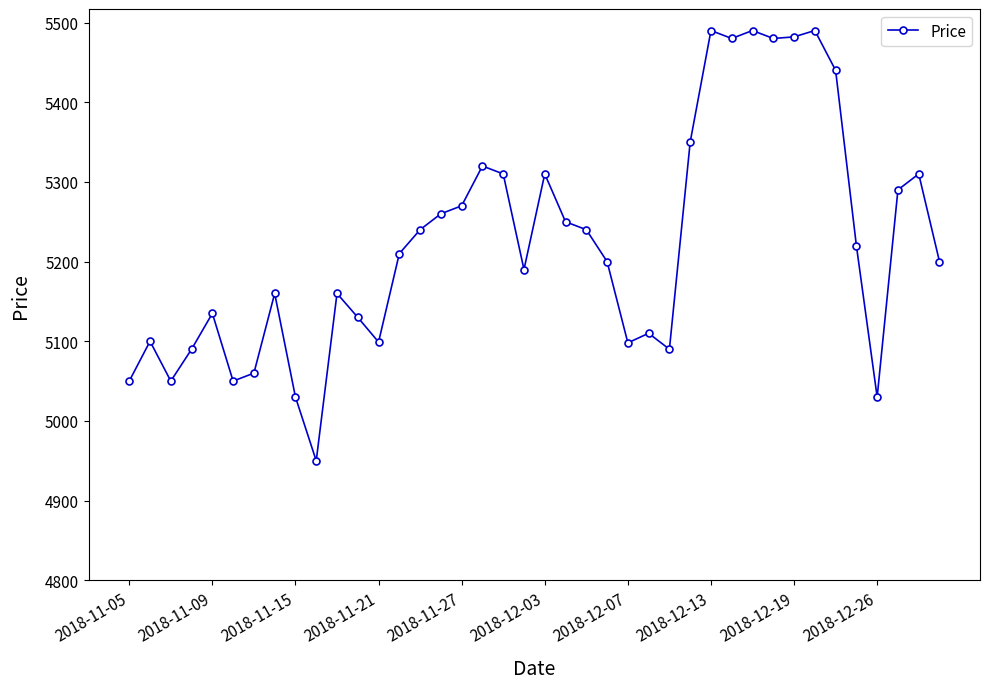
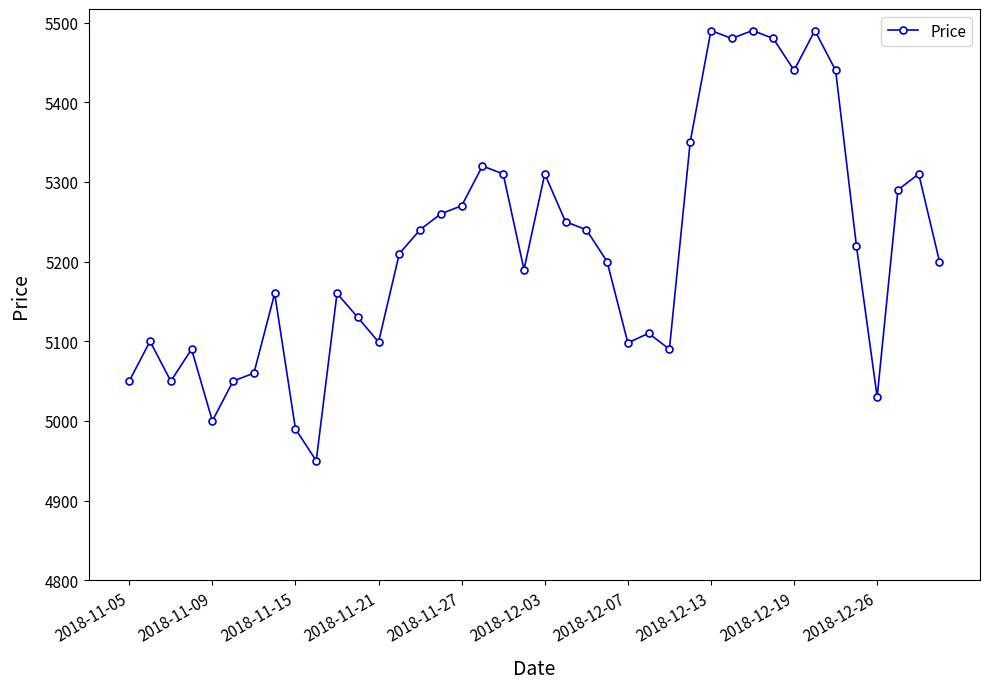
2018-11-09: 5140 -> 5000
2018-11-15: 5030 -> 4990
2018-12-19: 5480 -> 5440
